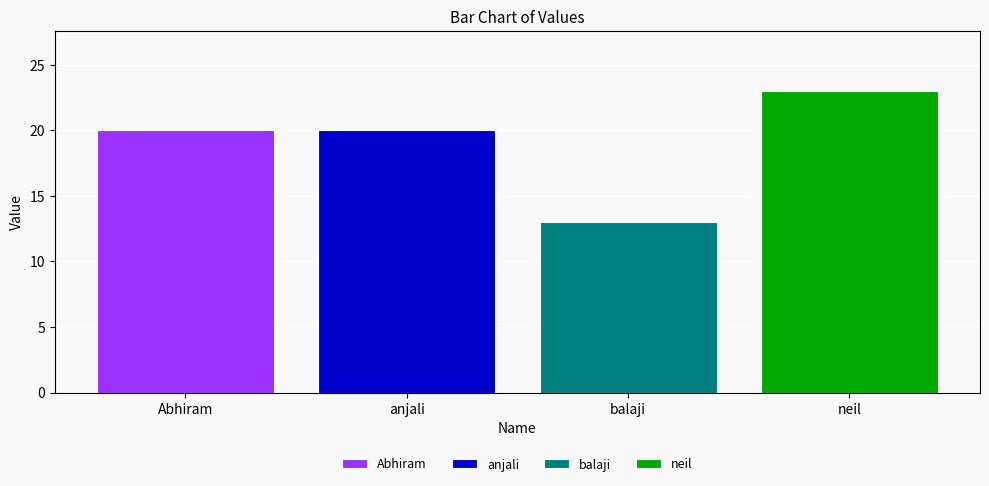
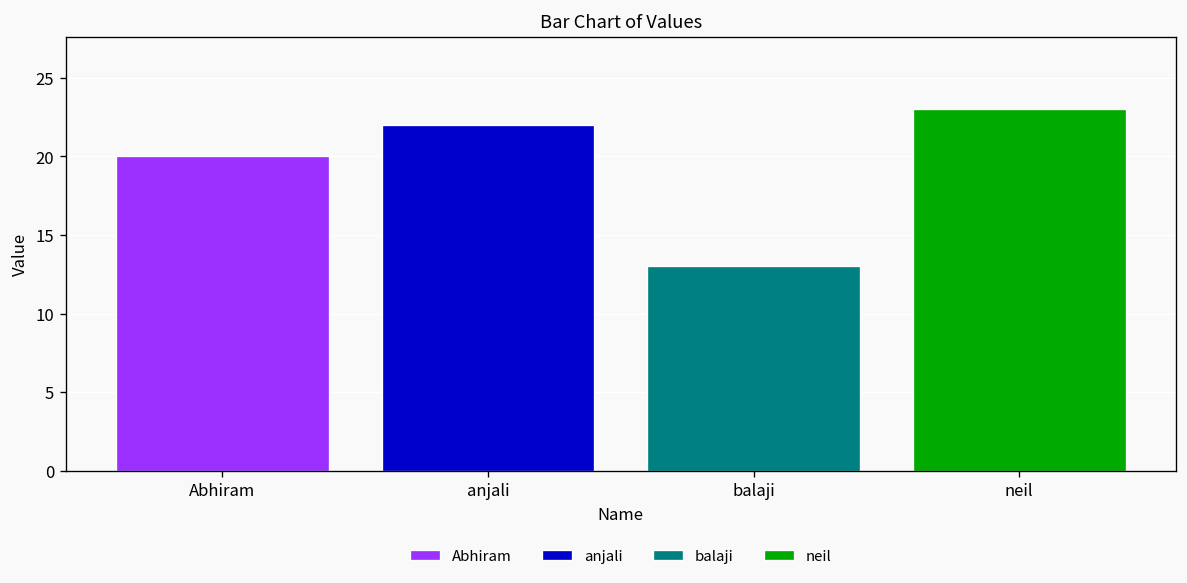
anjali: 20 -> 22
